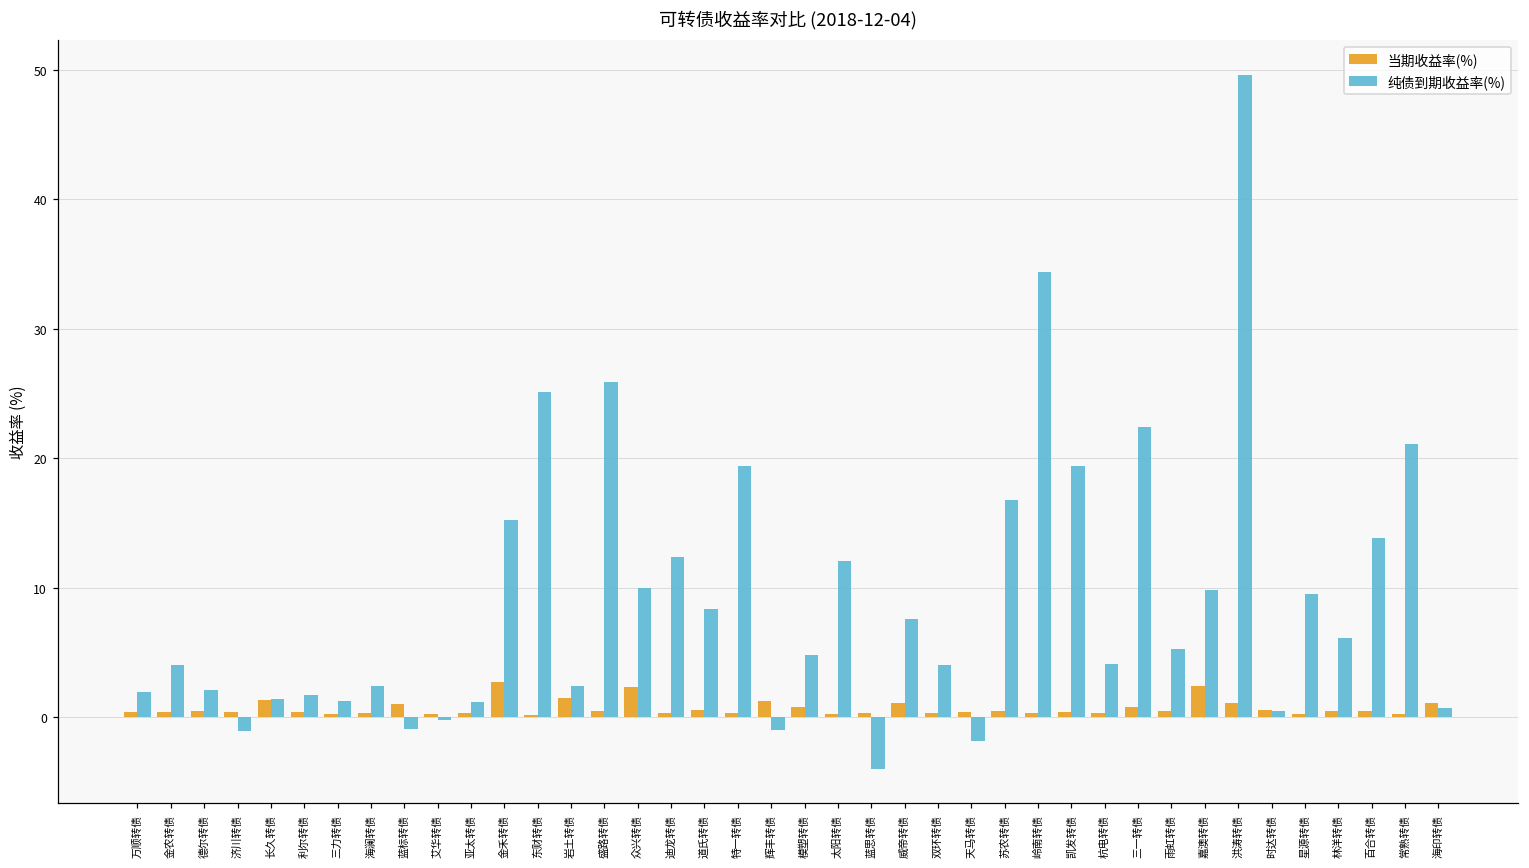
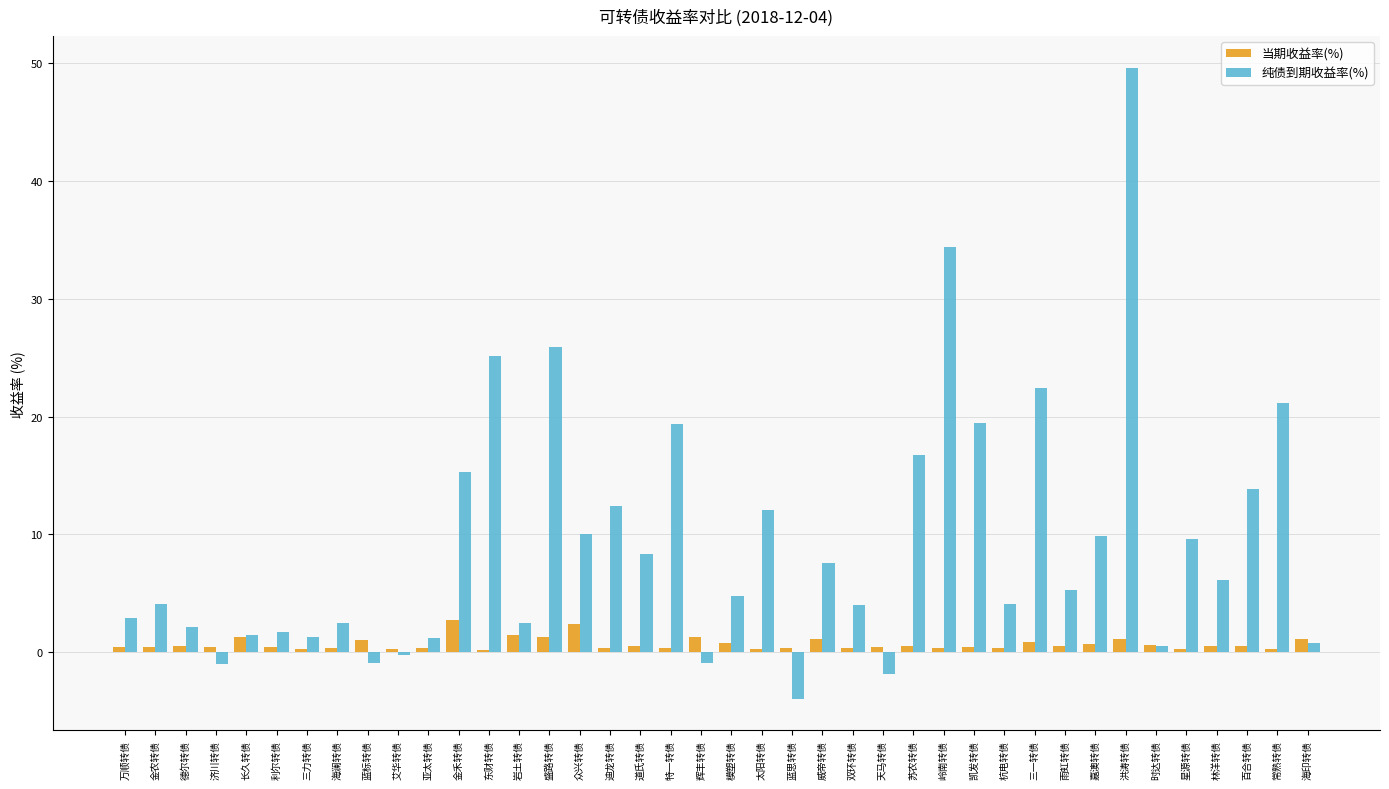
纯债到期收益率(%), 万顺转债: 2.0 -> 2.9
当期收益率(%), 盛路转债: 0.5 -> 1.2
当期收益率(%), 嘉澳转债: 2.4 -> 0.7
